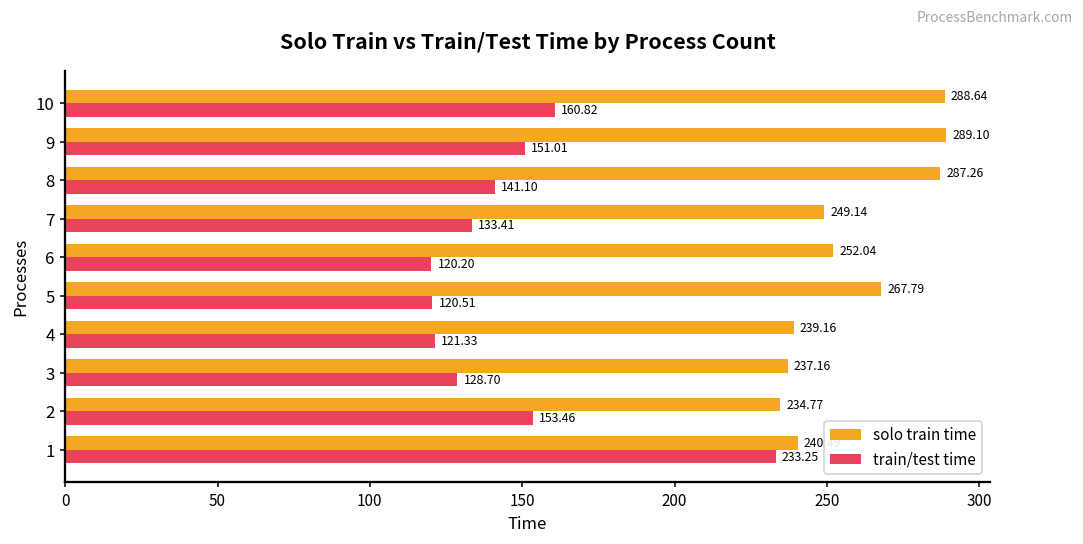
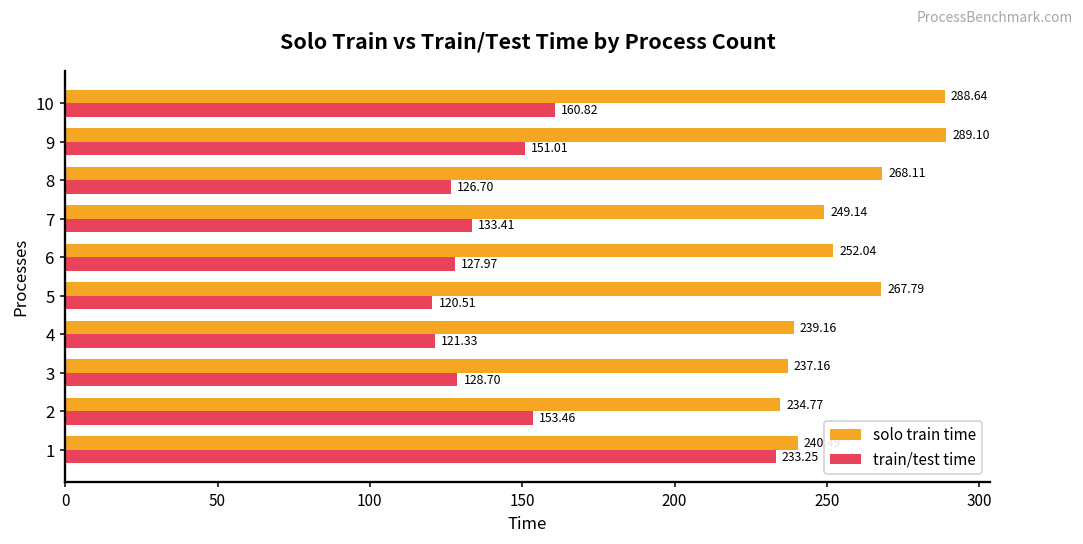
solo train time, 8: 287.26 -> 268.11
train/test time, 8: 141.10 -> 126.70
train/test time, 6: 120.20 -> 127.97
